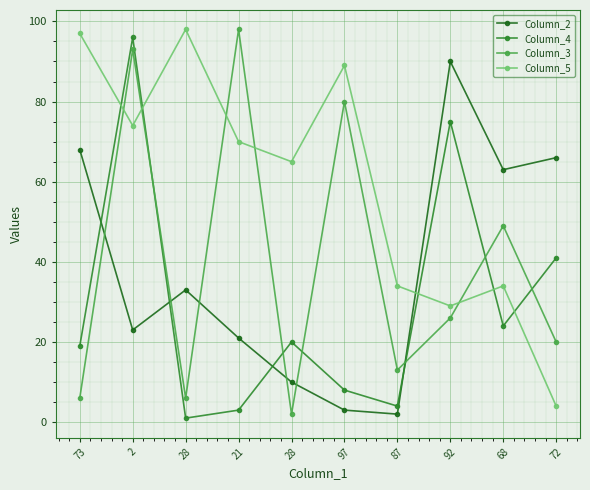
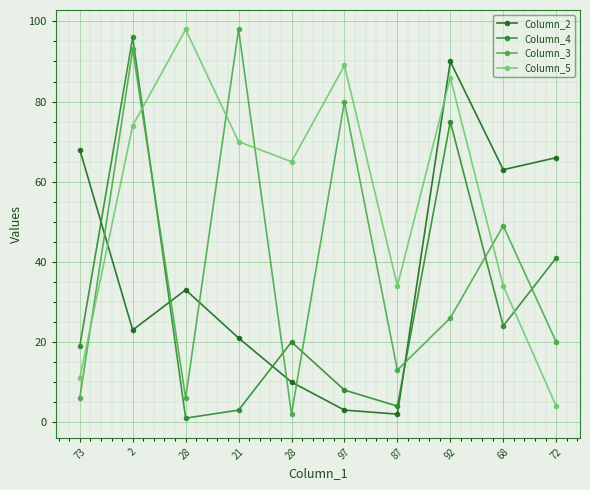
Column_5, 73: 97 -> 11
Column_5, 92: 29 -> 86
